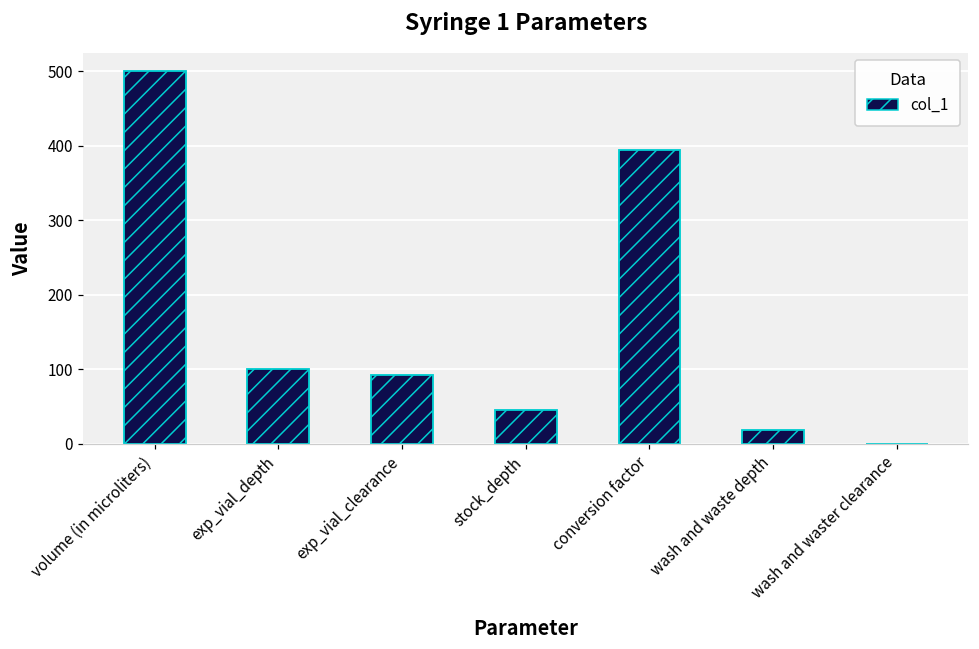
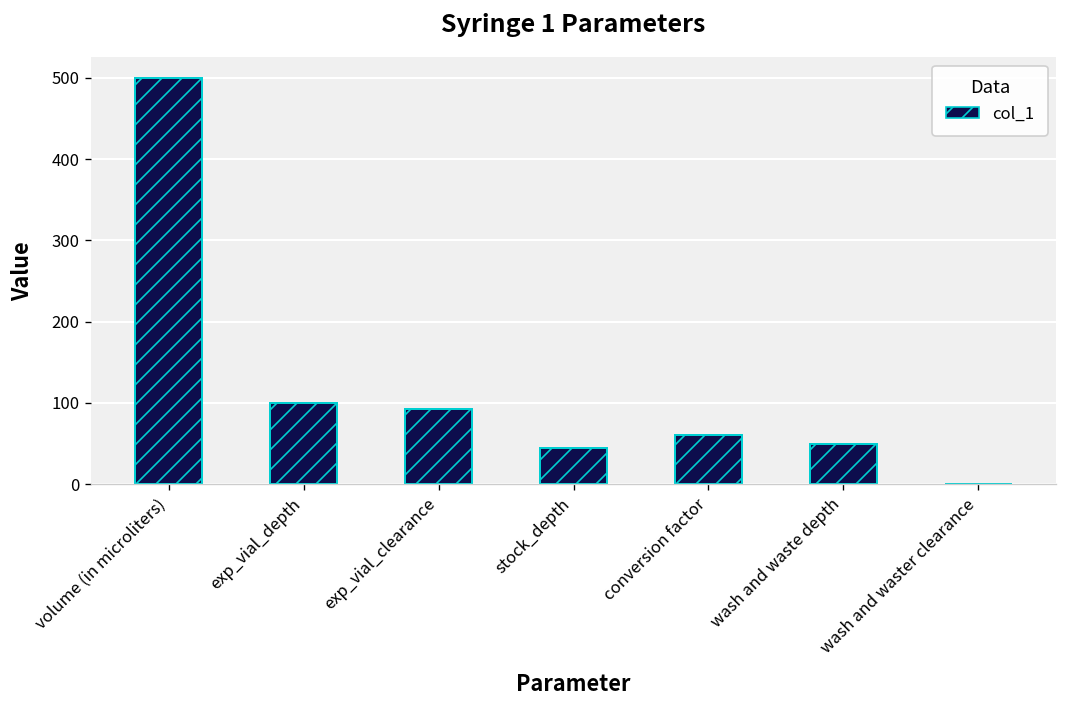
conversion factor: 390 -> 60
wash and waste depth: 20 -> 50
